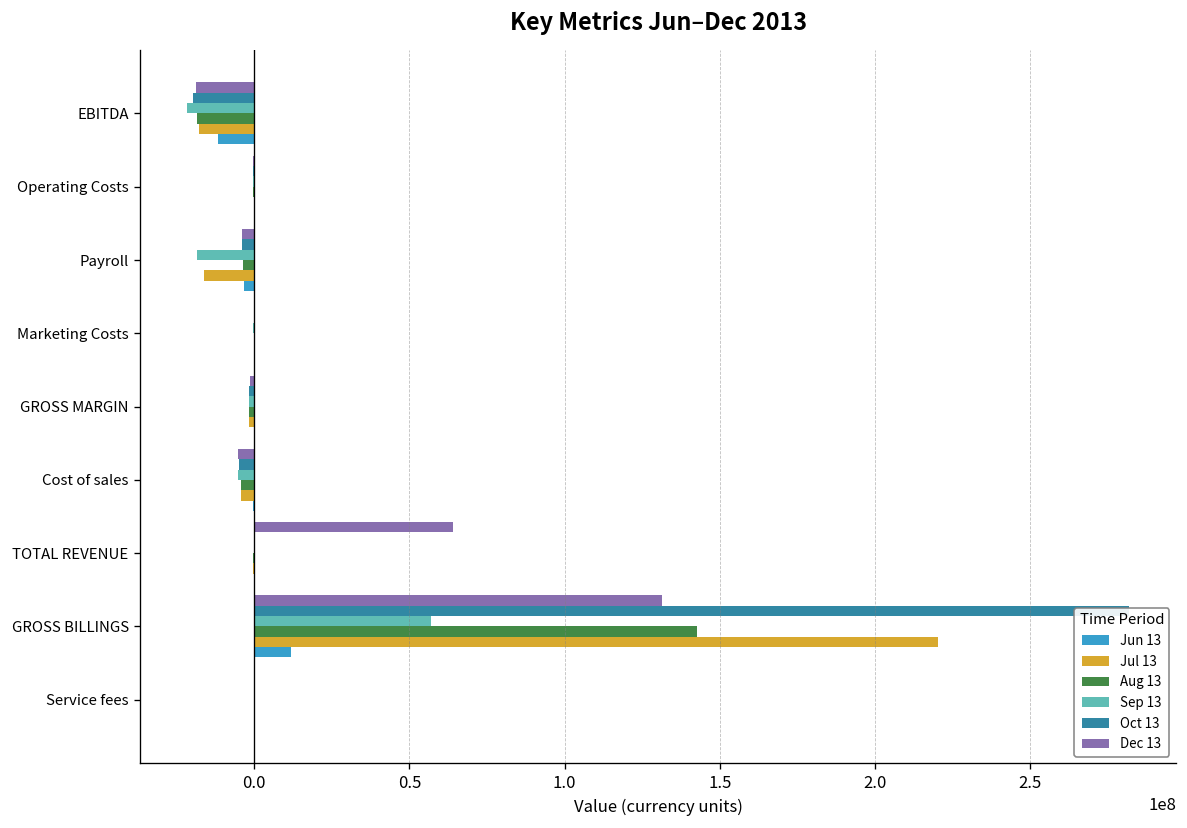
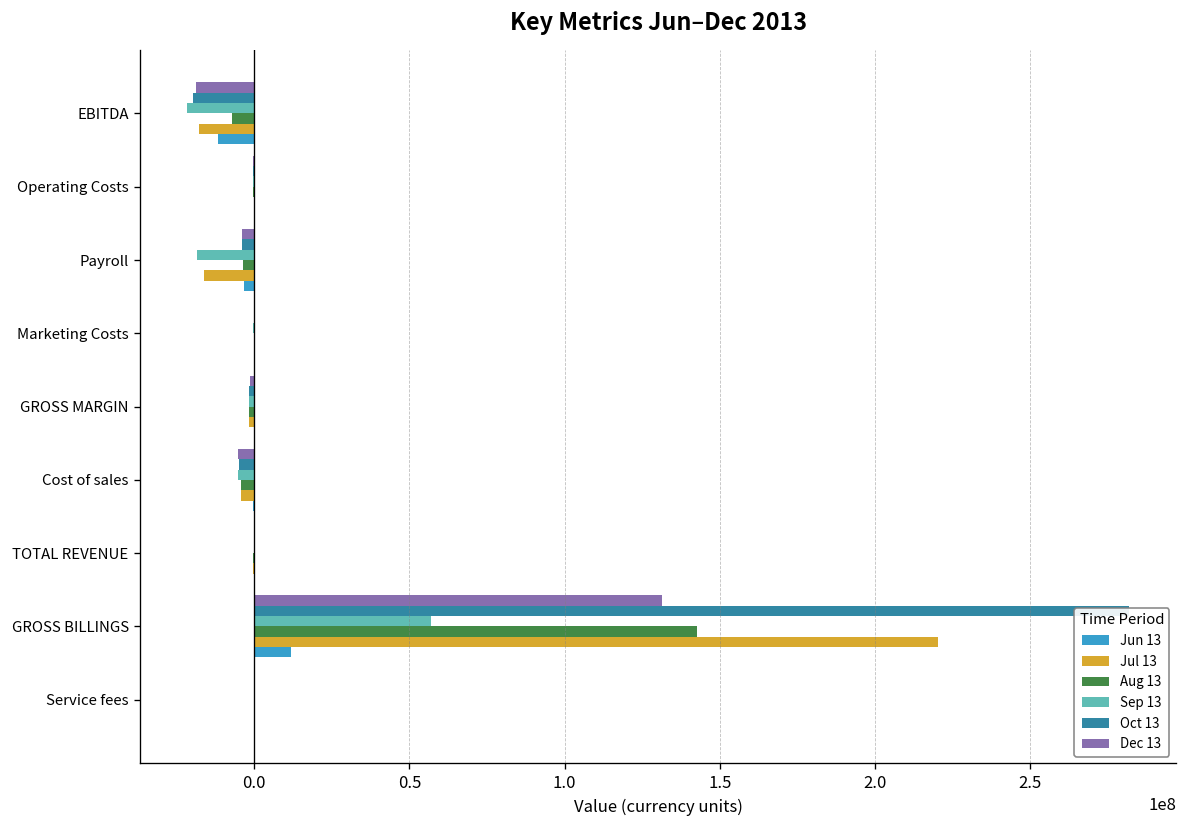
Aug 13, EBITDA: -18000000 -> -7000000
Dec 13, TOTAL REVENUE: 64000000 -> 0
